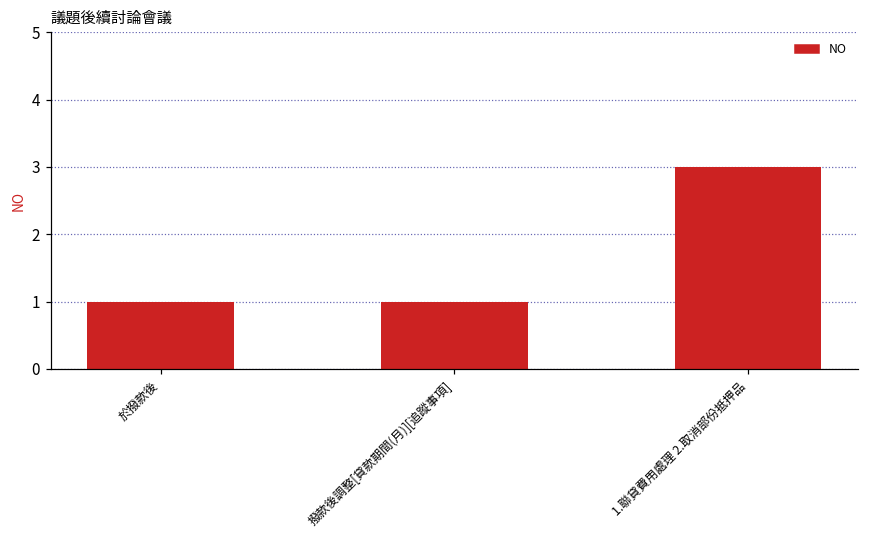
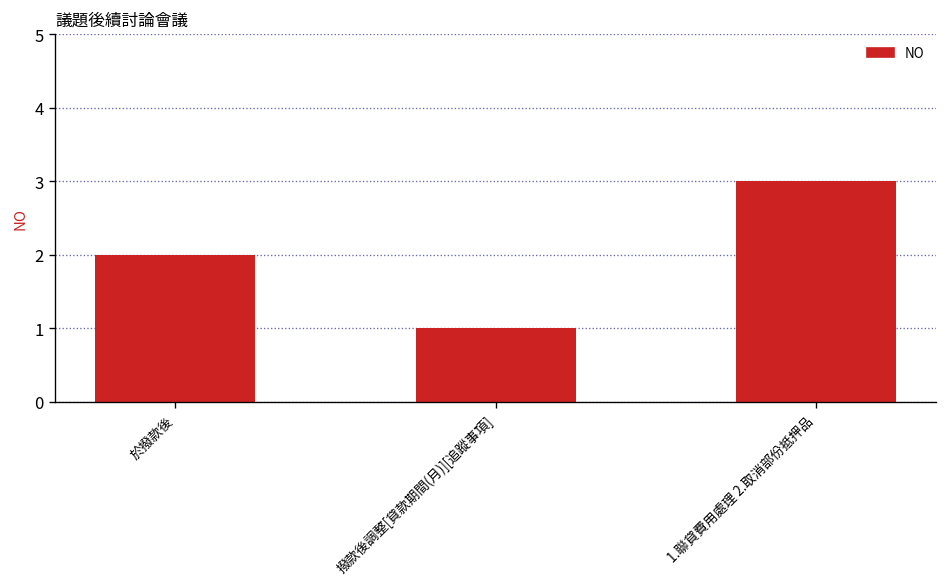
於撥款後: 1 -> 2
